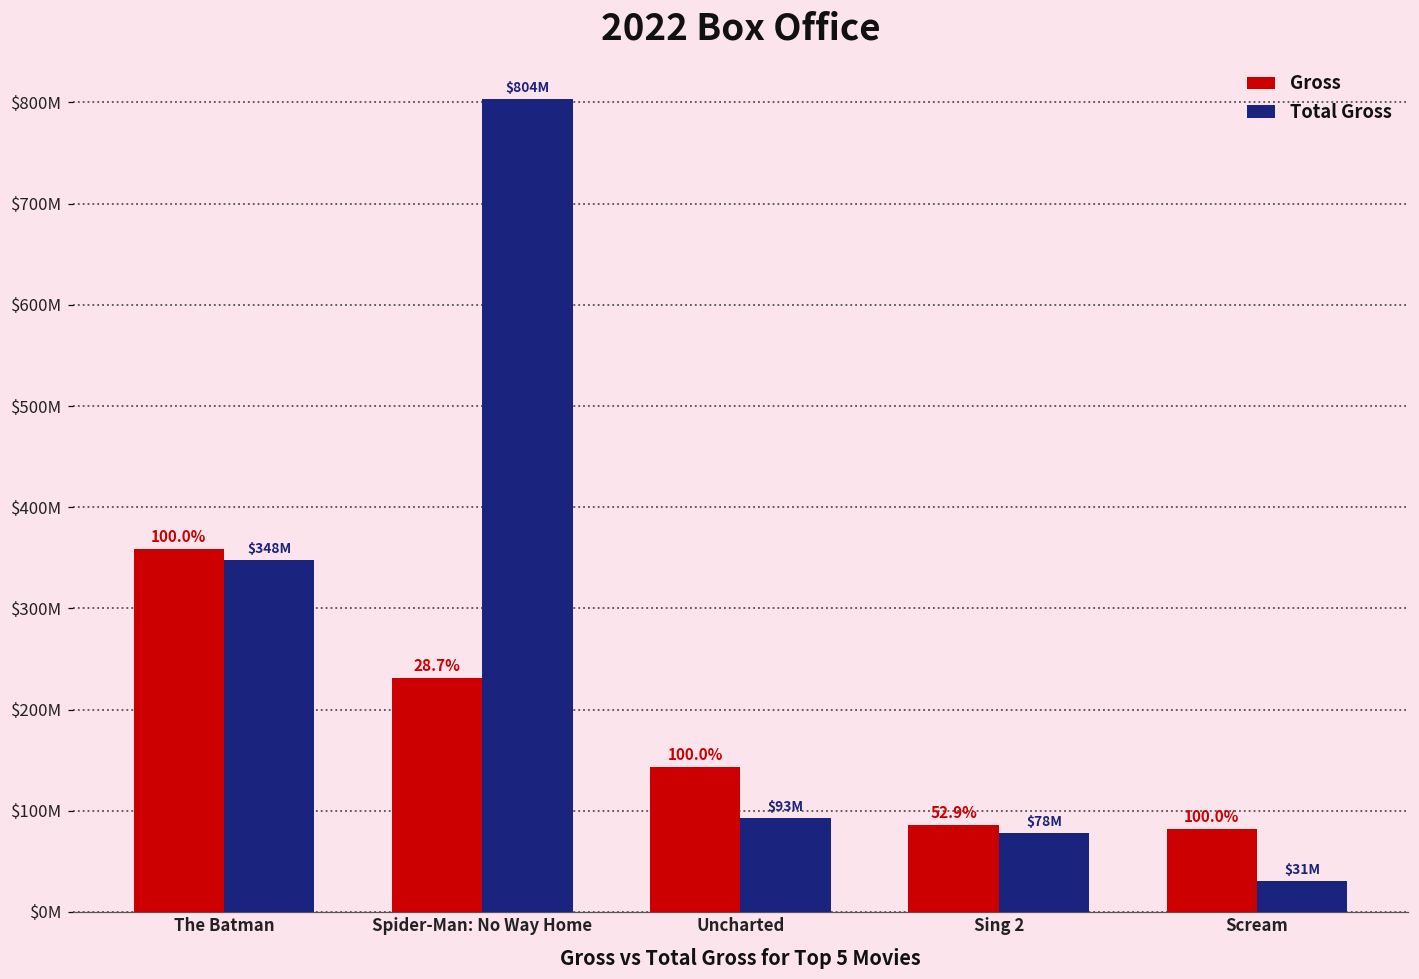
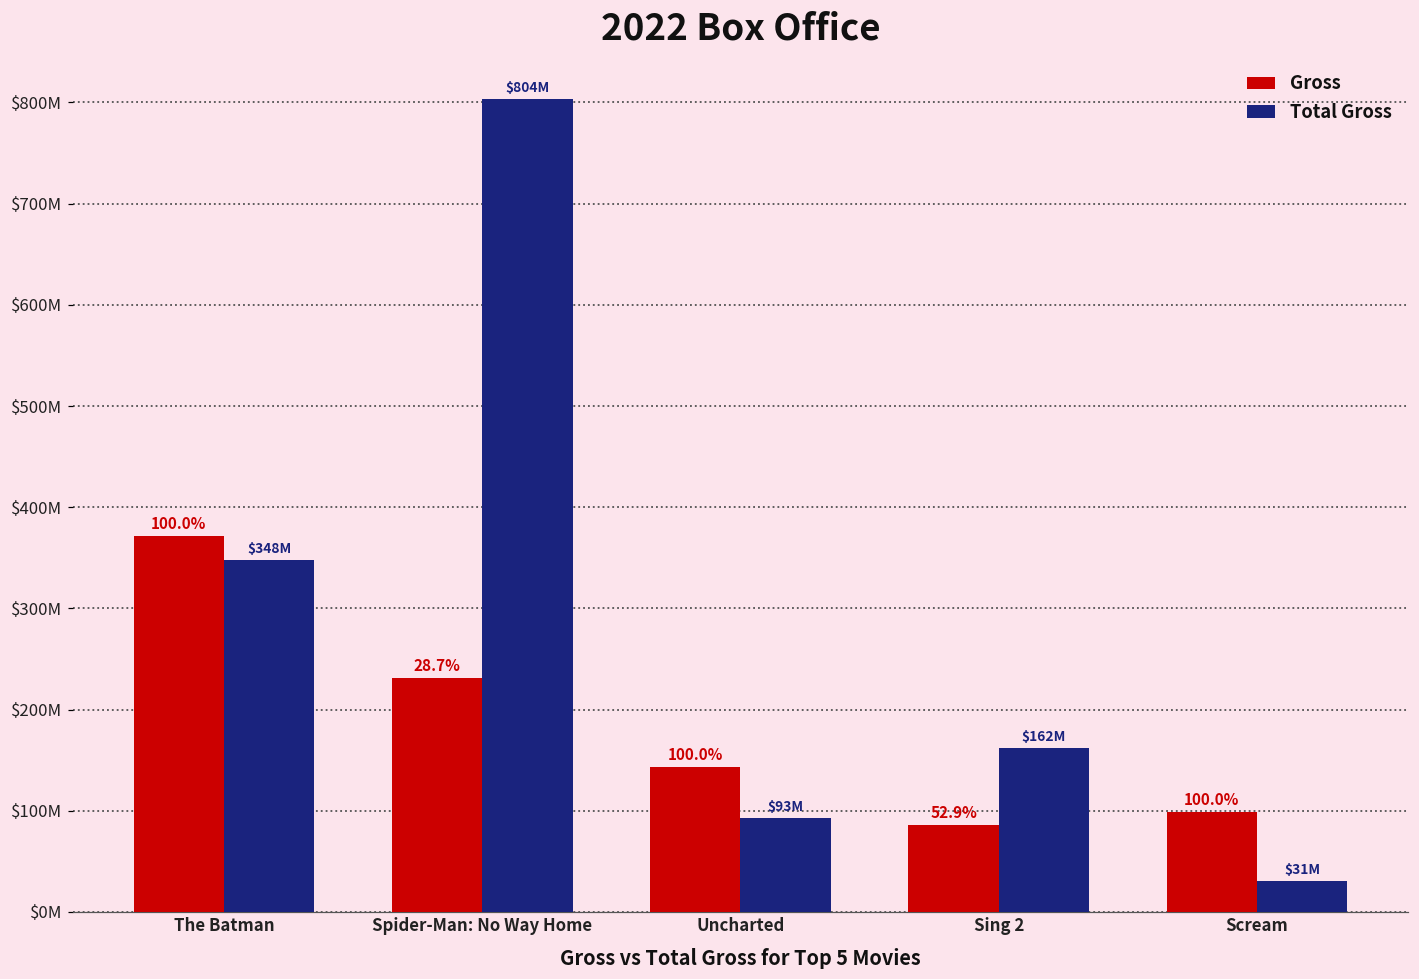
Gross, The Batman: $360000000 -> $370000000
Total Gross, Sing 2: $78M -> $162M
Gross, Scream: $80000000 -> $100000000
